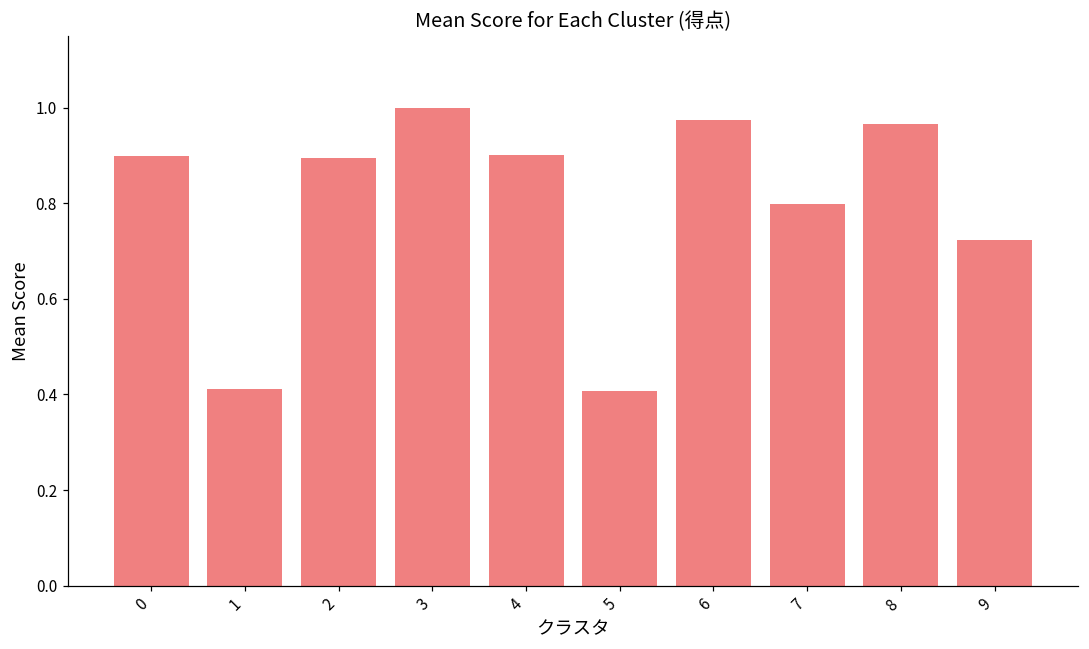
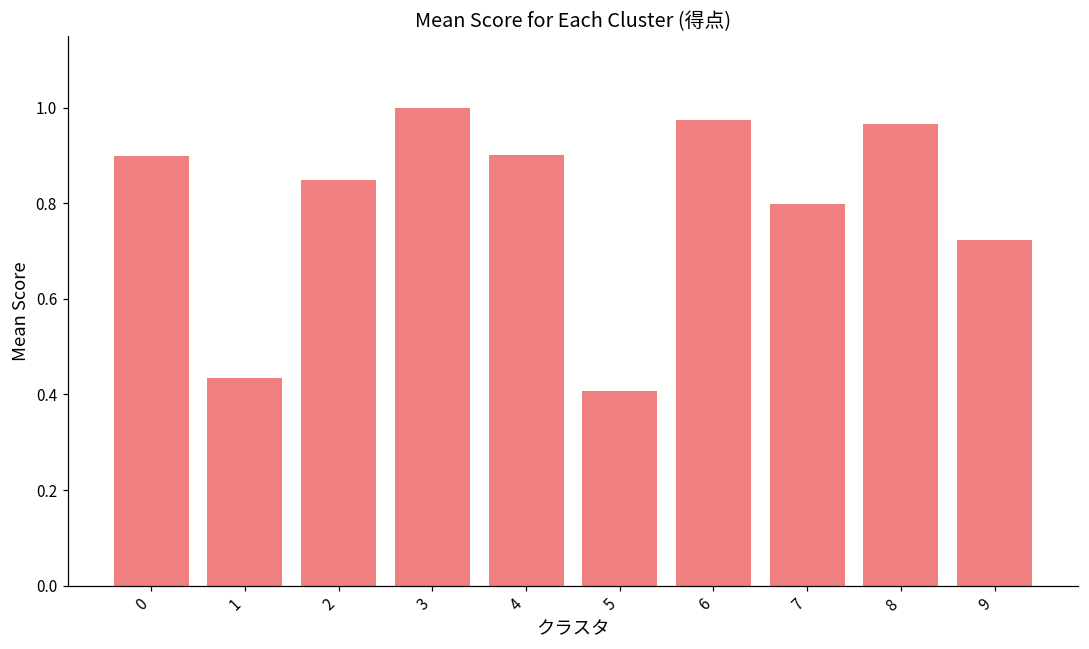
1: 0.41 -> 0.43
2: 0.90 -> 0.85
